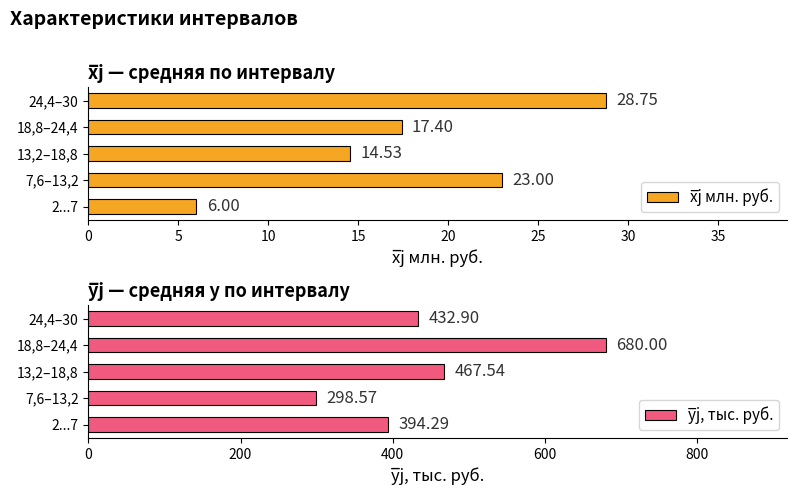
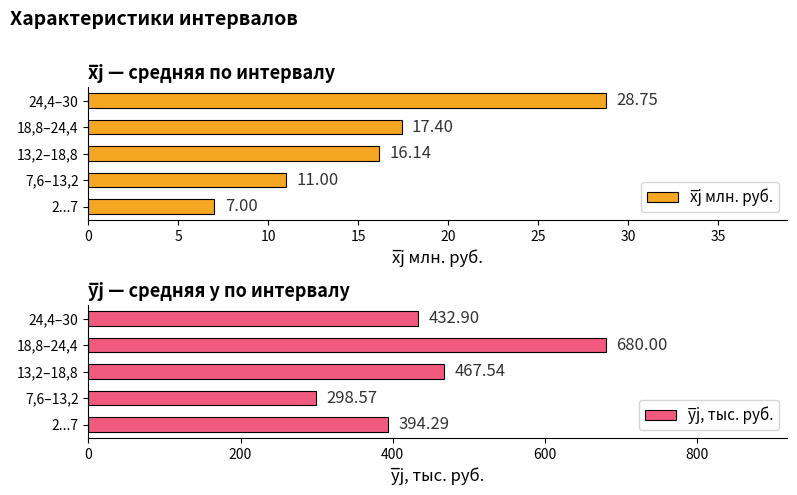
x̅j — средняя по интервалу, 13,2–18,8: 14.53 -> 16.14
x̅j — средняя по интервалу, 7,6–13,2: 23.00 -> 11.00
x̅j — средняя по интервалу, 2...7: 6.00 -> 7.00
